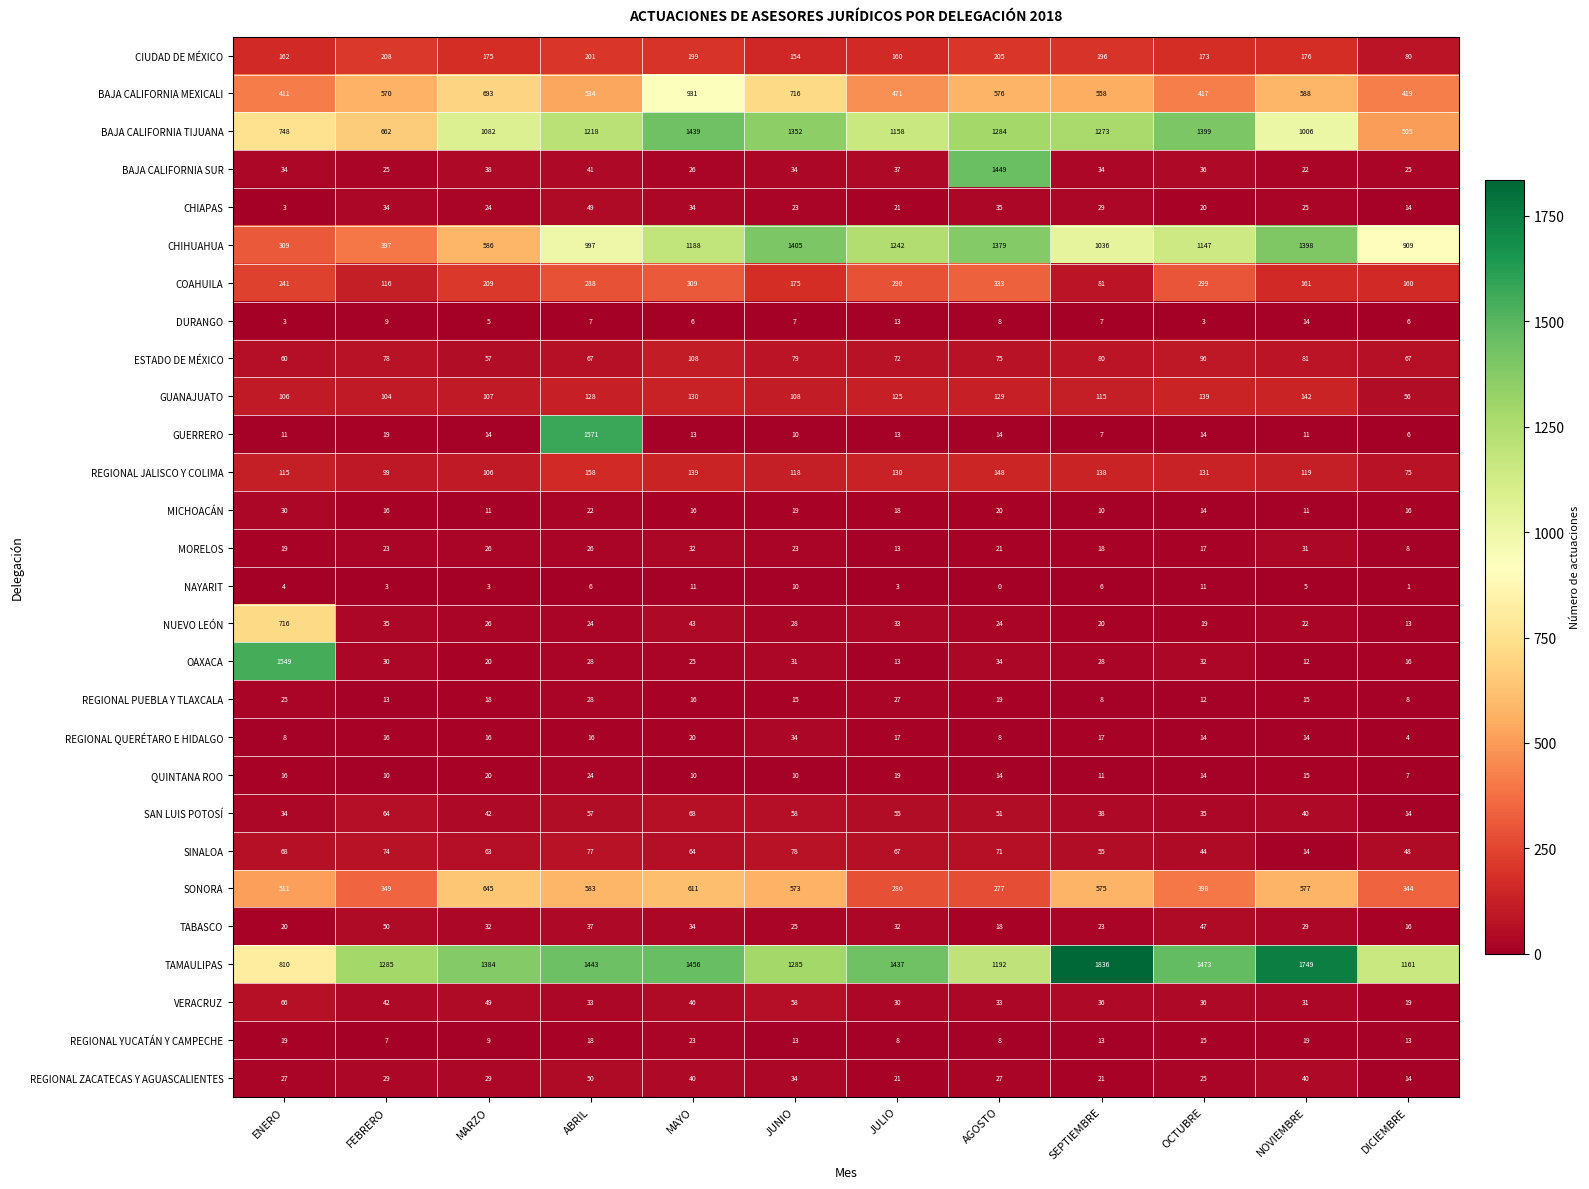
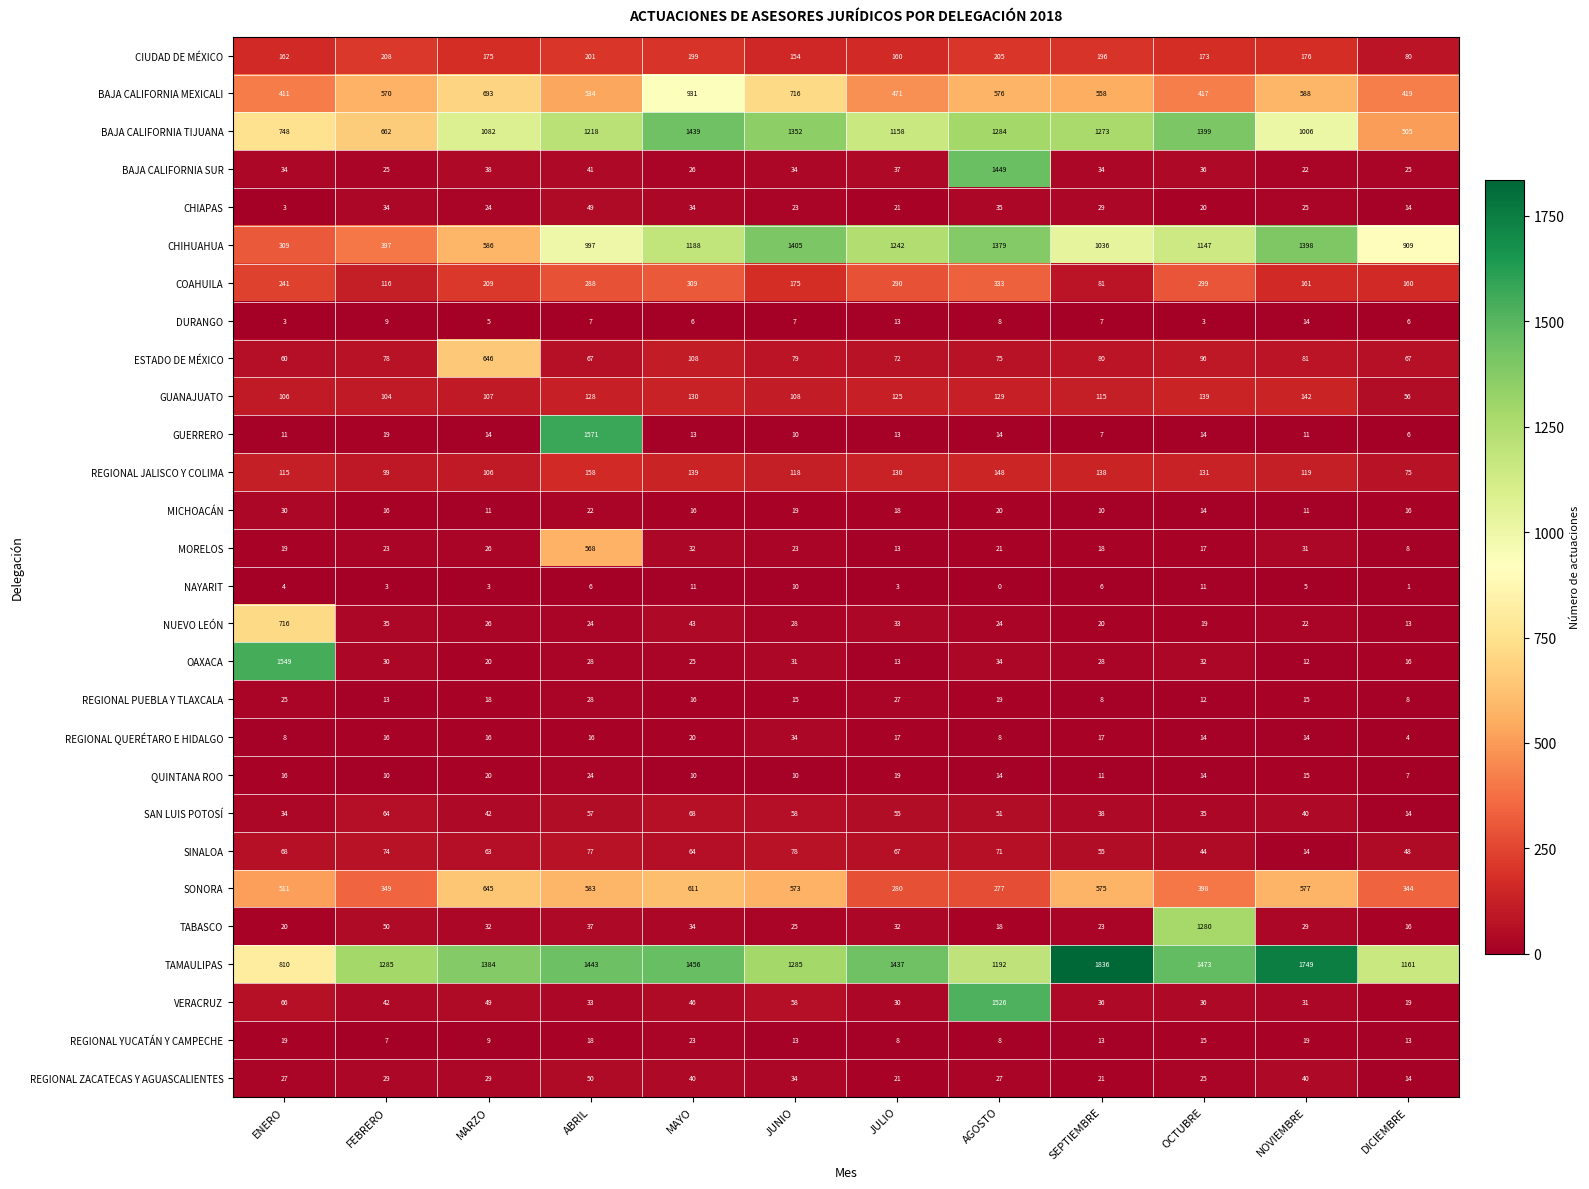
ESTADO DE MÉXICO, MARZO: 57 -> 646
MORELOS, ABRIL: 26 -> 568
TABASCO, OCTUBRE: 47 -> 1280
VERACRUZ, AGOSTO: 33 -> 1526
